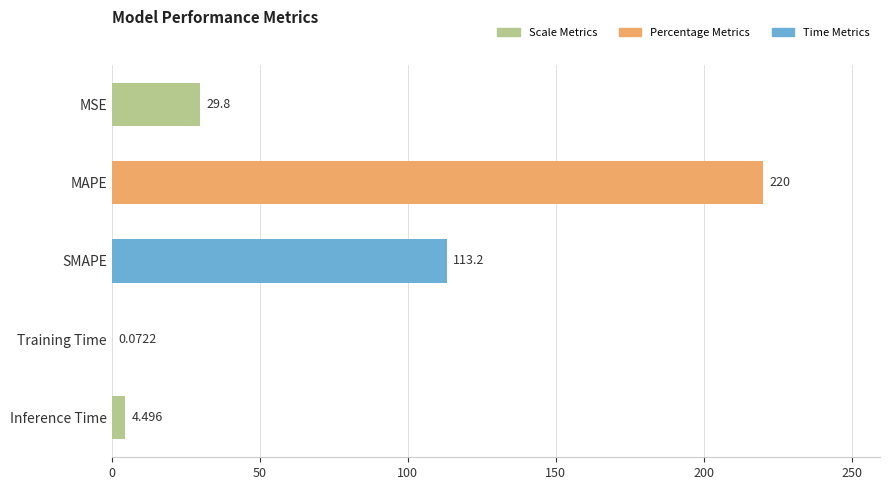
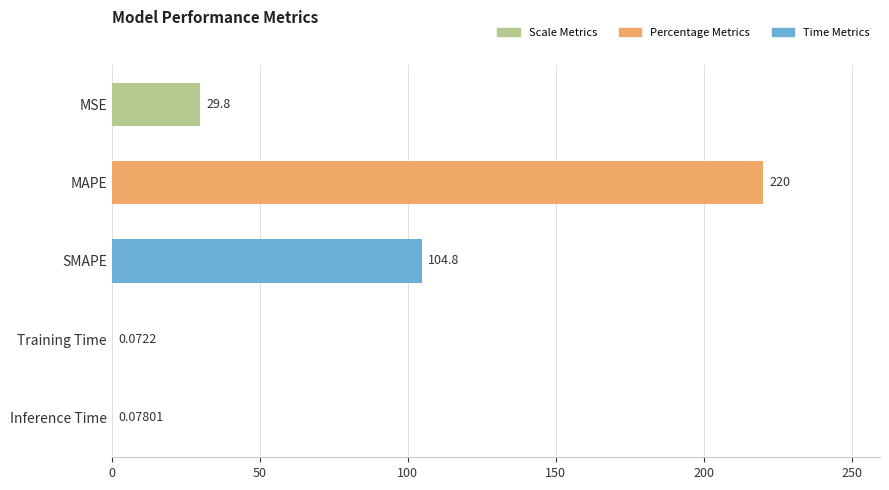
SMAPE: 113.2 -> 104.8
Inference Time: 4.496 -> 0.07801
